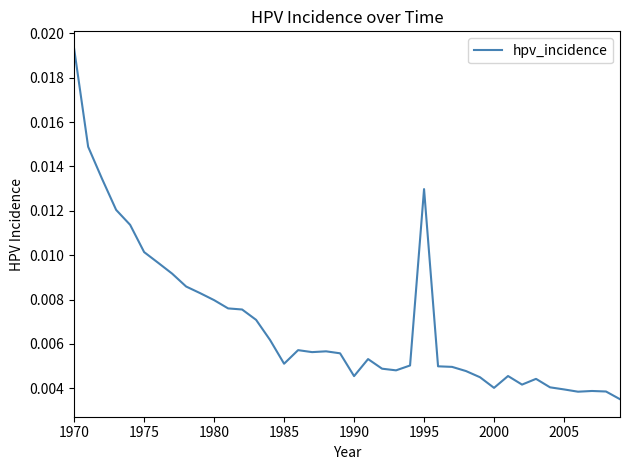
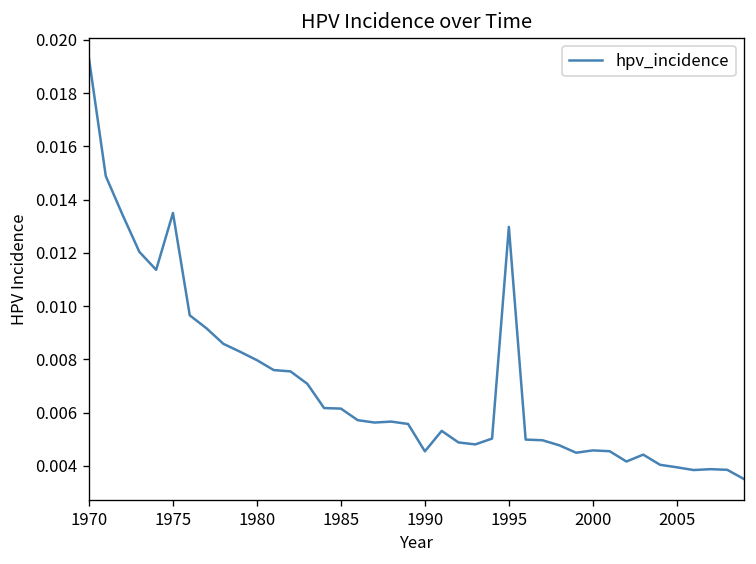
1975: 0.0101 -> 0.0135
1985: 0.0051 -> 0.0062
2000: 0.0040 -> 0.0046
